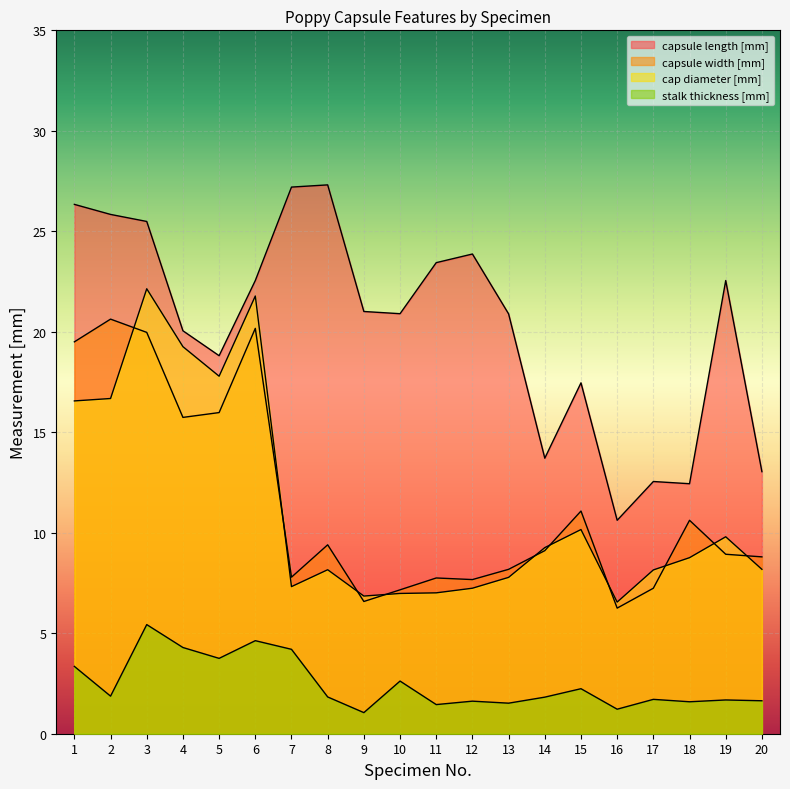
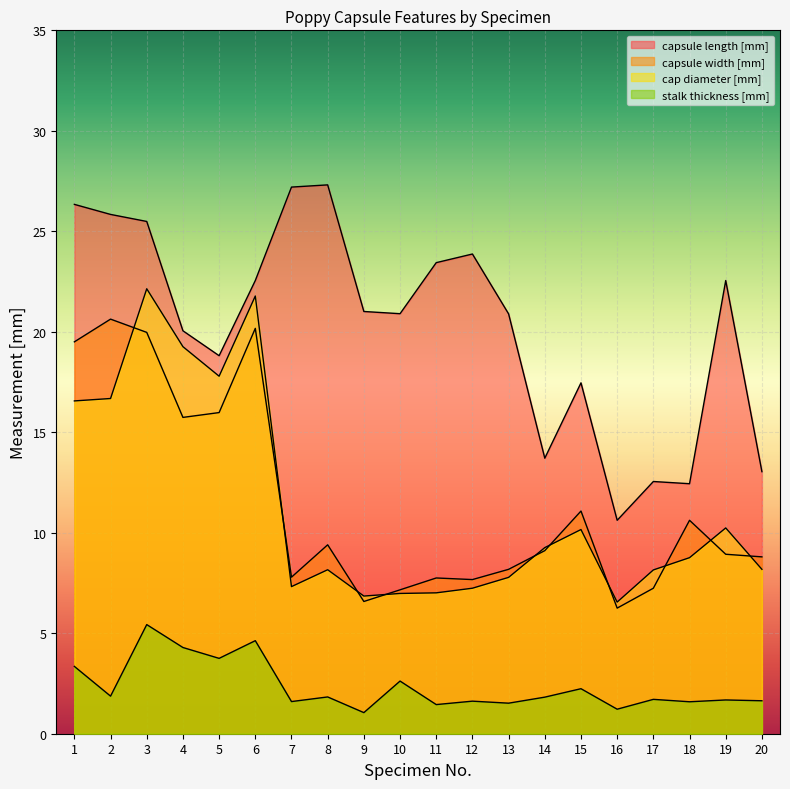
stalk thickness [mm], 7: 4.2 -> 1.6
cap diameter [mm], 19: 9.8 -> 10.2
